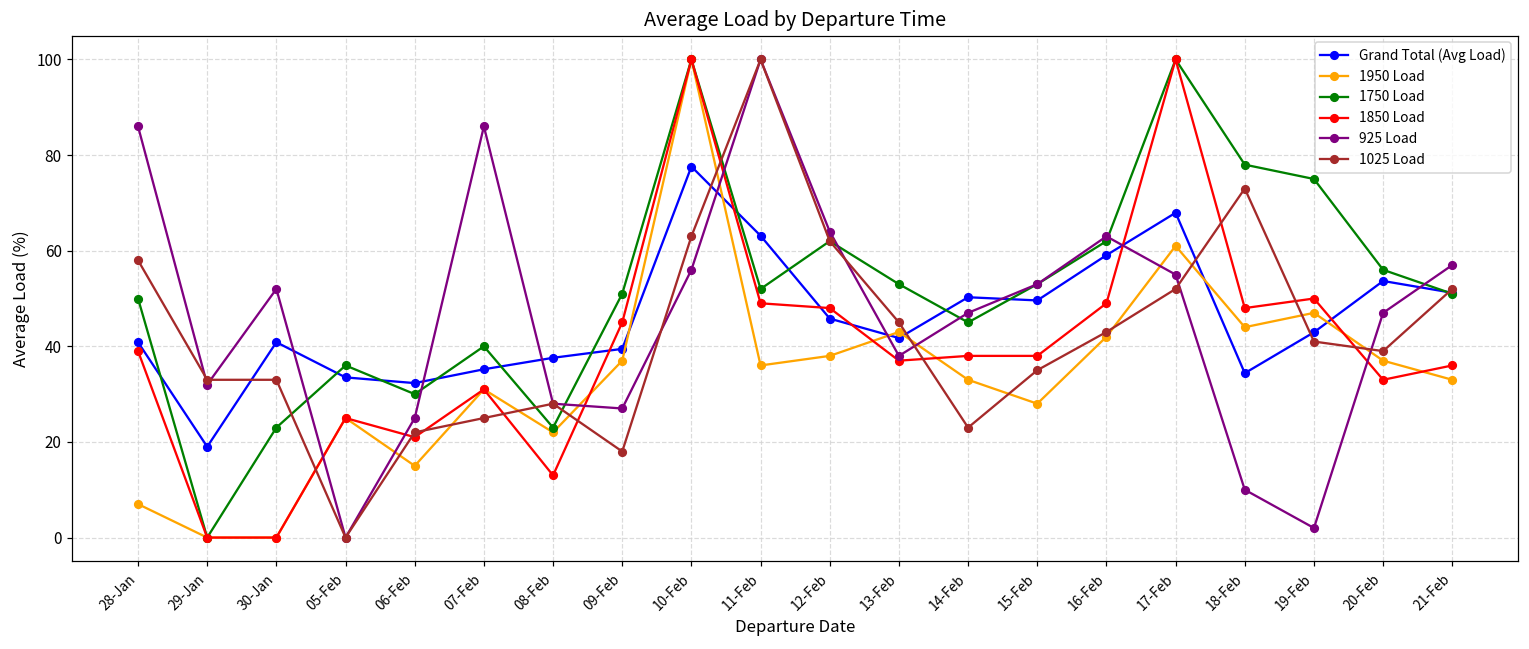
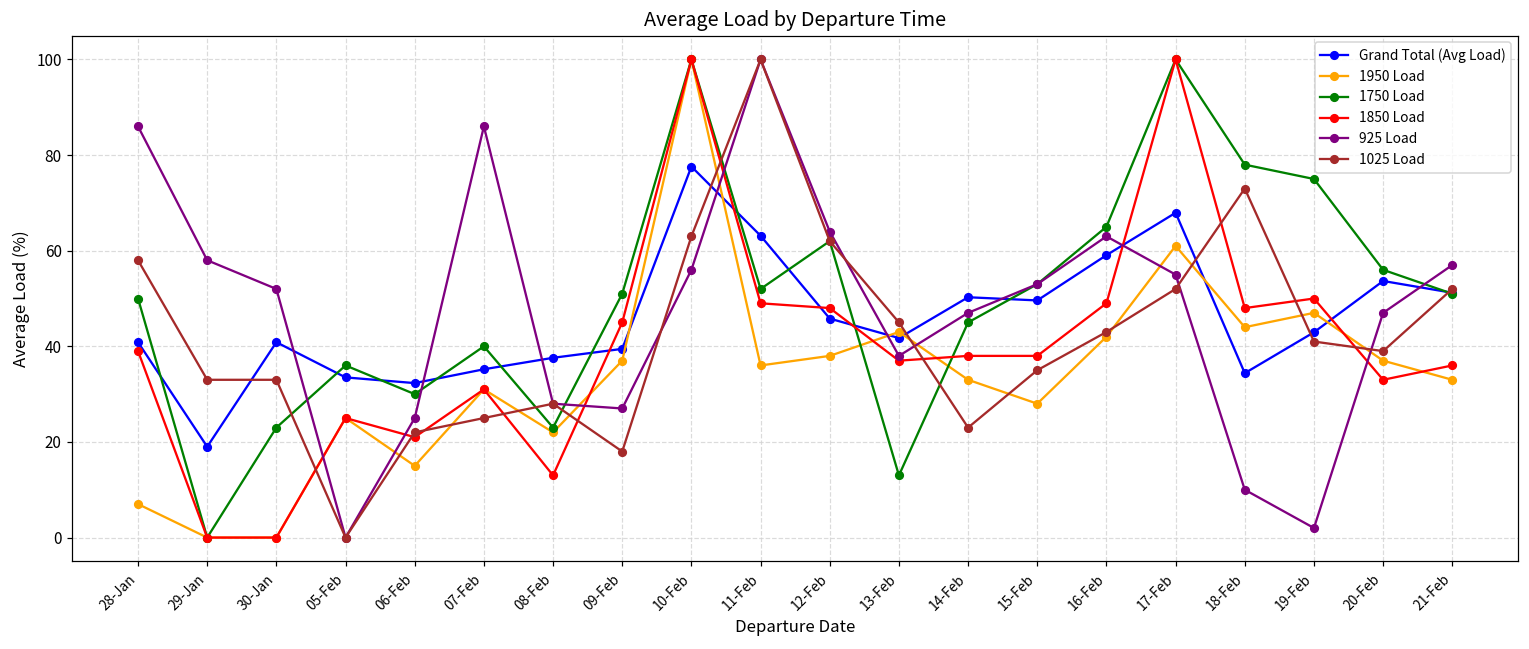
925 Load, 29-Jan: 32 -> 58
1750 Load, 13-Feb: 53 -> 13
1750 Load, 16-Feb: 62 -> 65
